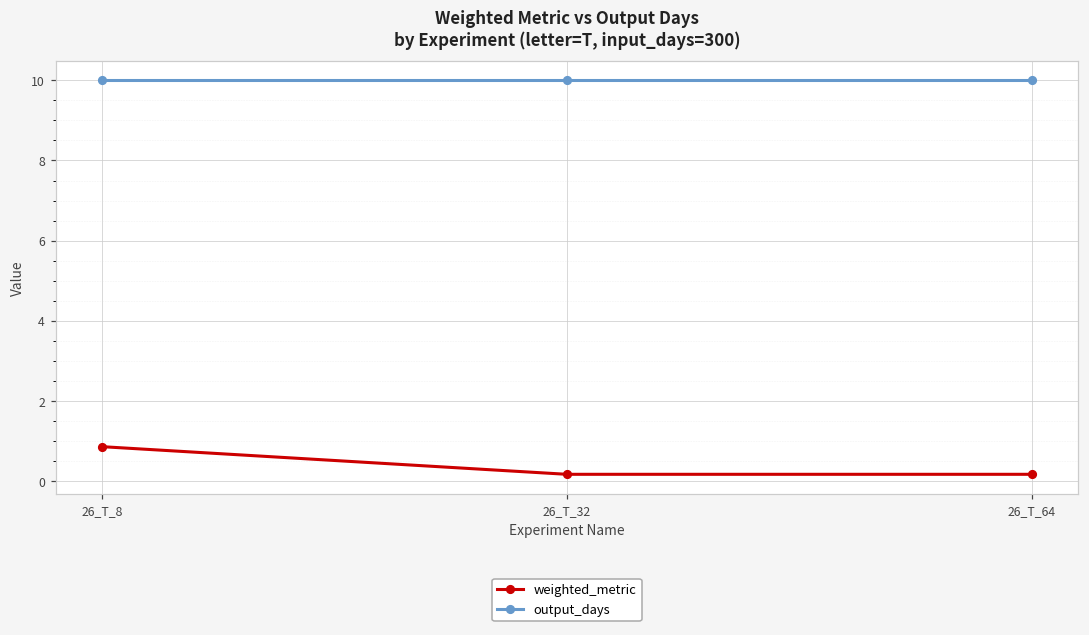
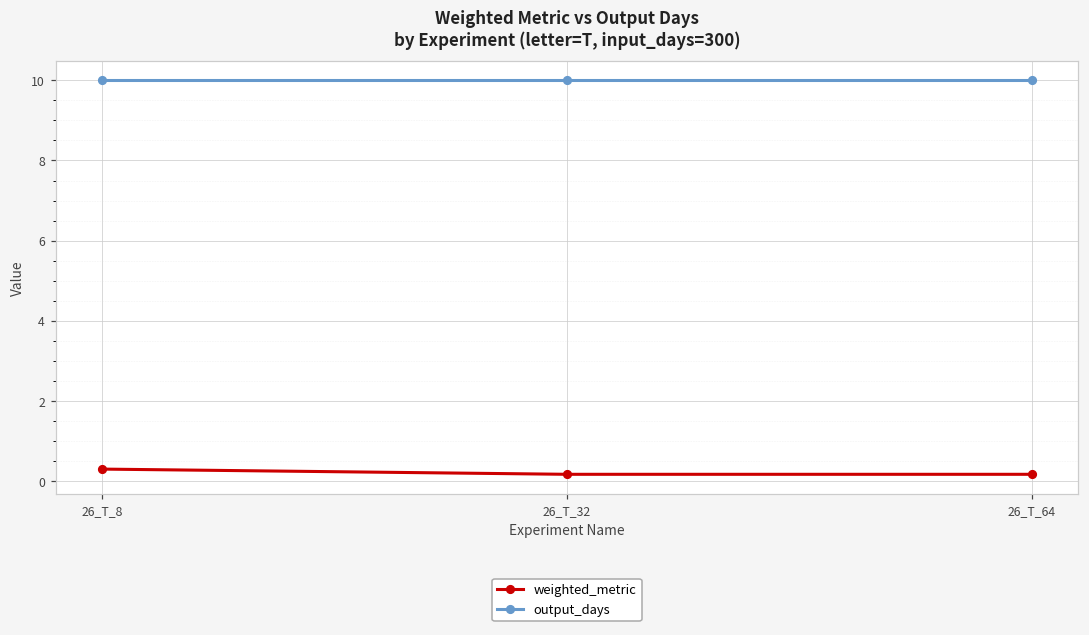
weighted_metric, 26_T_8: 0.9 -> 0.3
